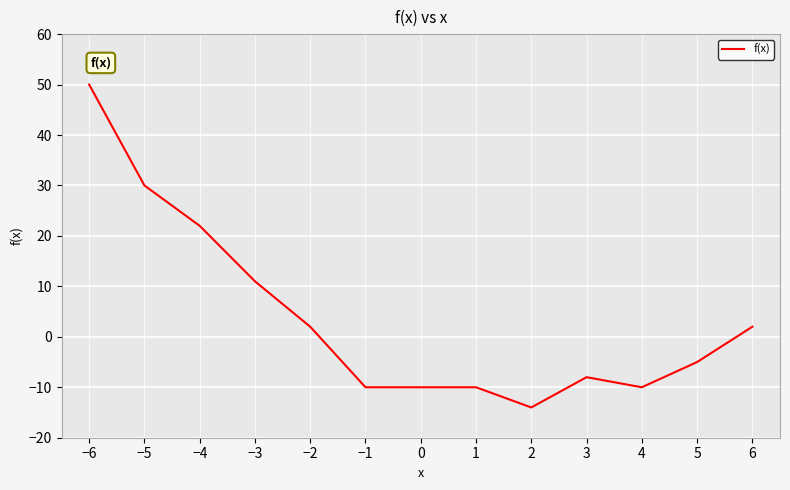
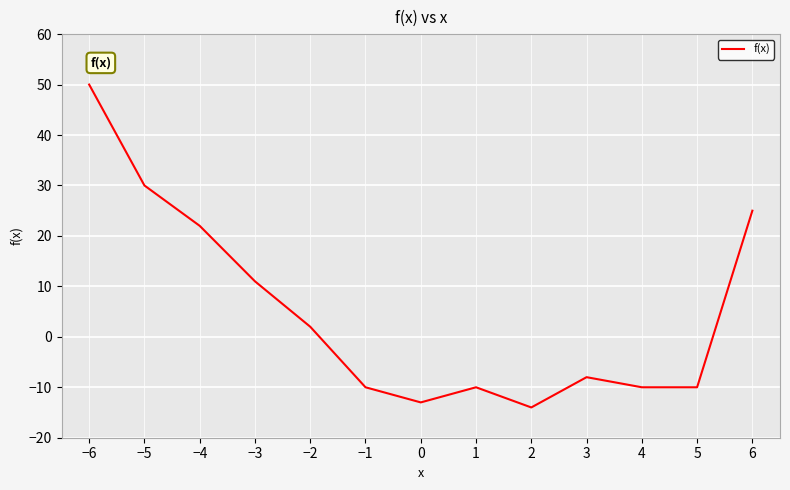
0: -10 -> -13
5: -5 -> -10
6: 2 -> 25
